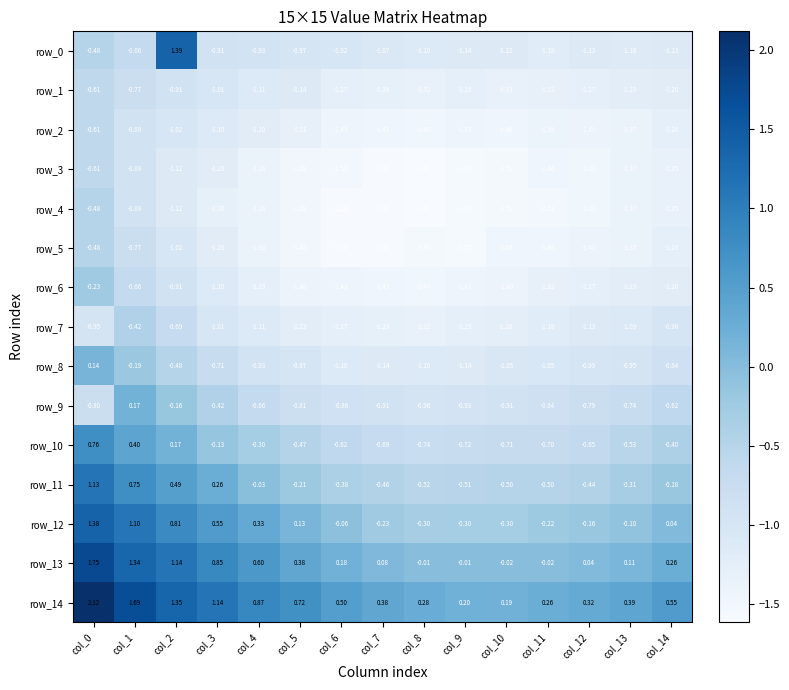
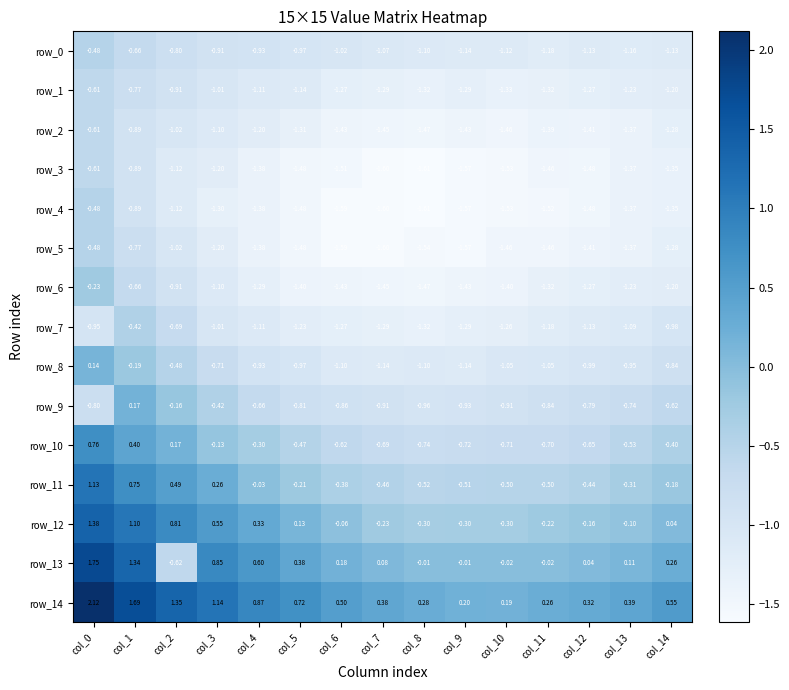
row_0, col_2: 1.39 -> -0.80
row_13, col_2: 1.14 -> -0.62
